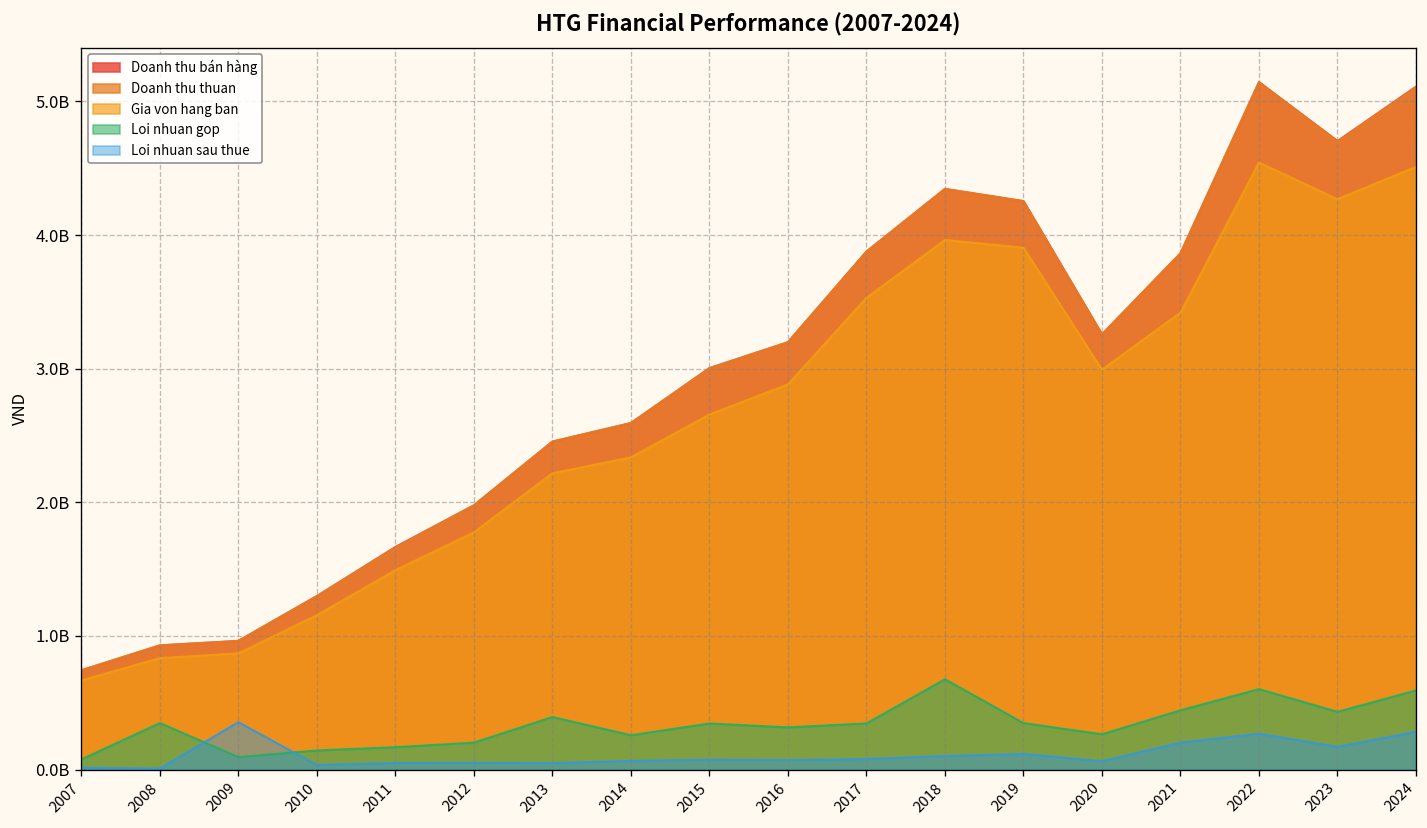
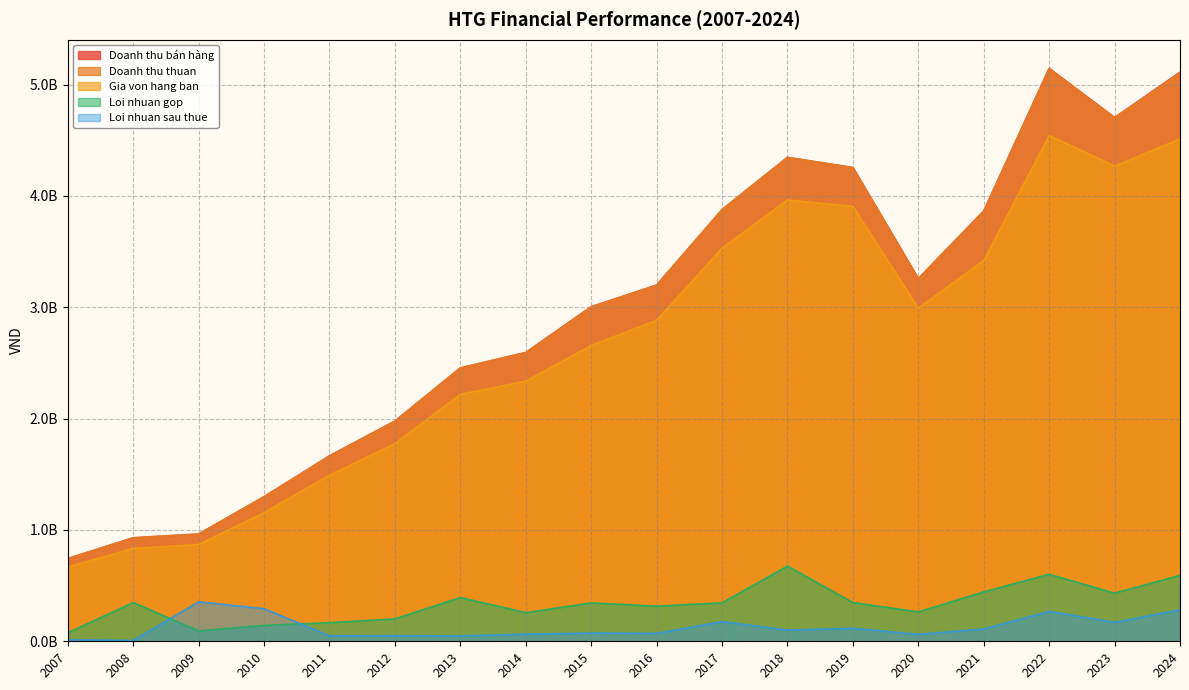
Loi nhuan sau thue, 2010: 30000000 -> 290000000
Loi nhuan sau thue, 2017: 80000000 -> 180000000
Loi nhuan sau thue, 2021: 200000000 -> 110000000
